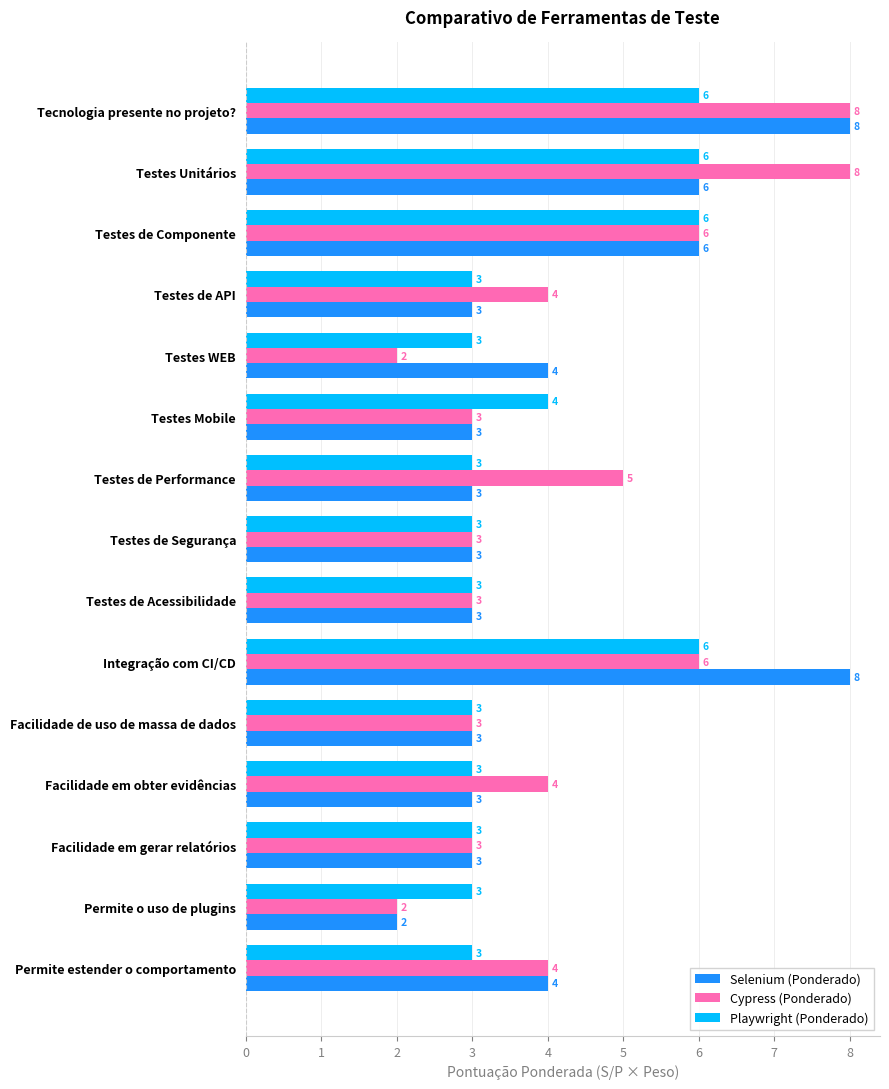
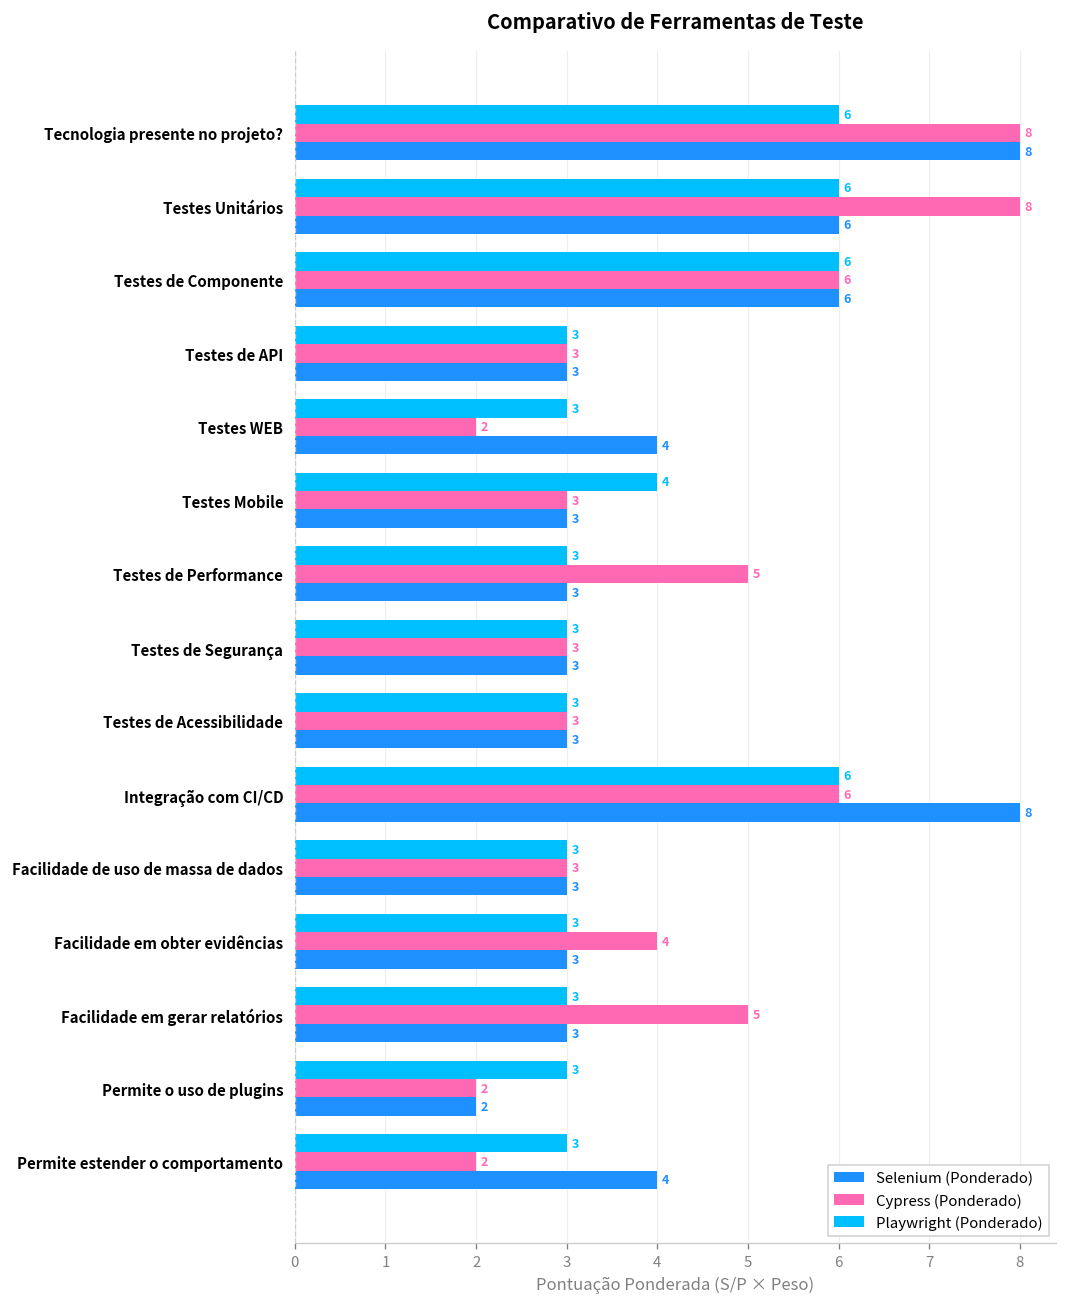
Cypress (Ponderado), Testes de API: 4 -> 3
Cypress (Ponderado), Facilidade em gerar relatórios: 3 -> 5
Cypress (Ponderado), Permite estender o comportamento: 4 -> 2
